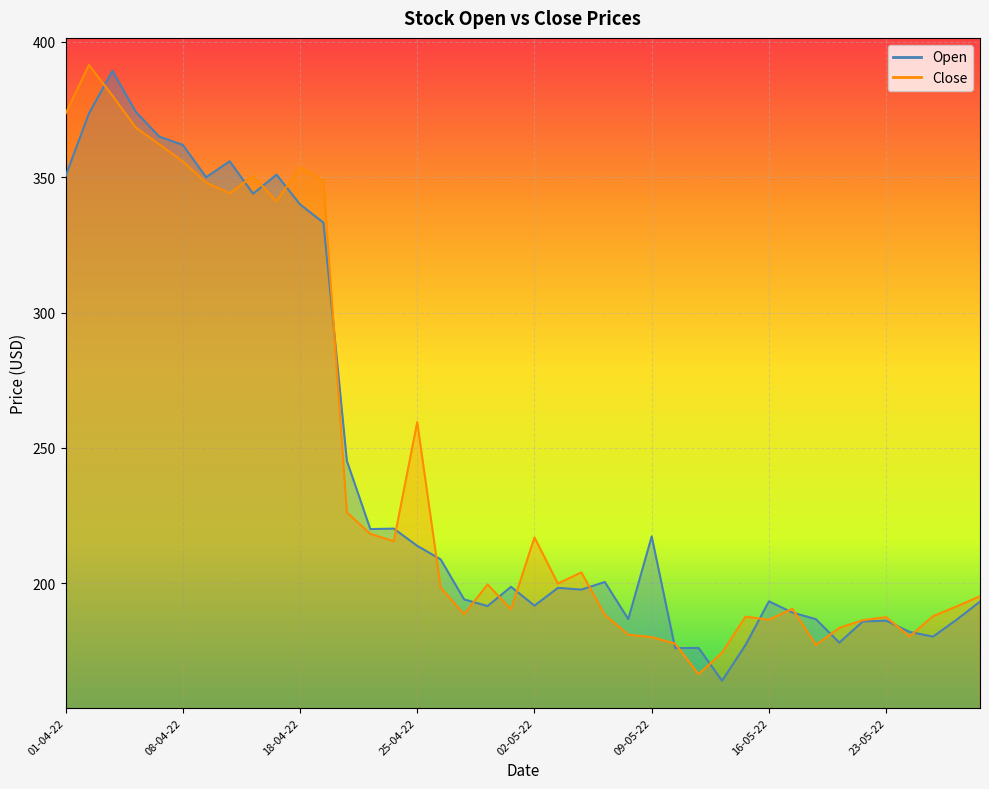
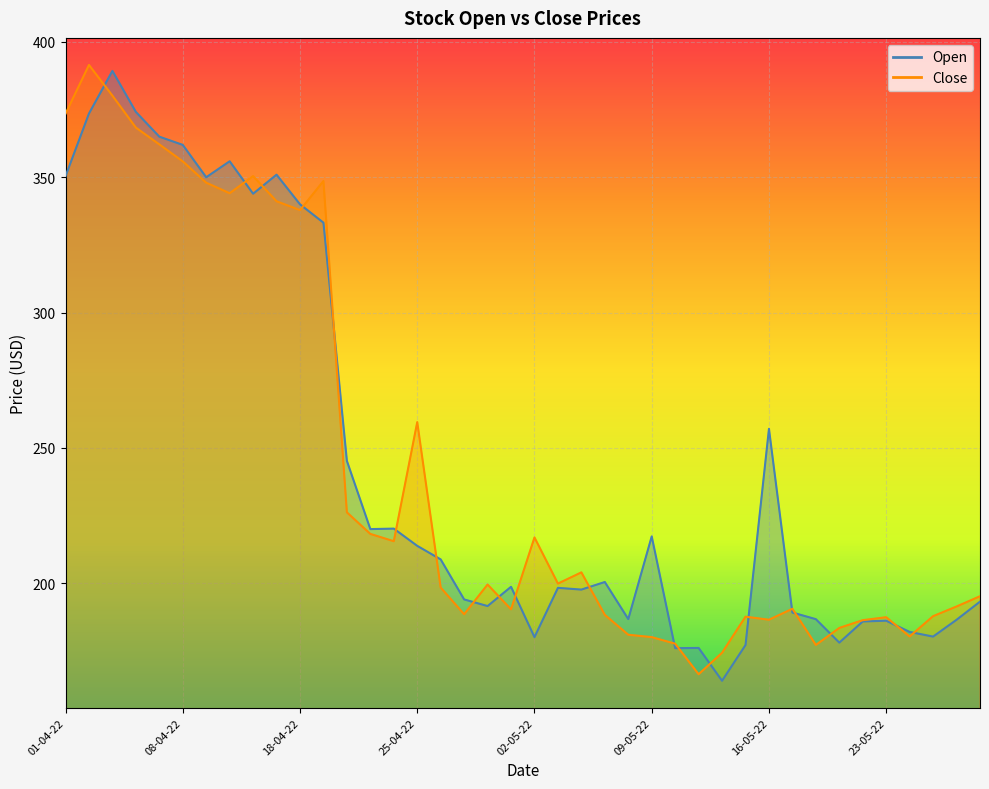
Close, 18-04-22: 354 -> 338
Open, 02-05-22: 192 -> 180
Open, 16-05-22: 193 -> 257
